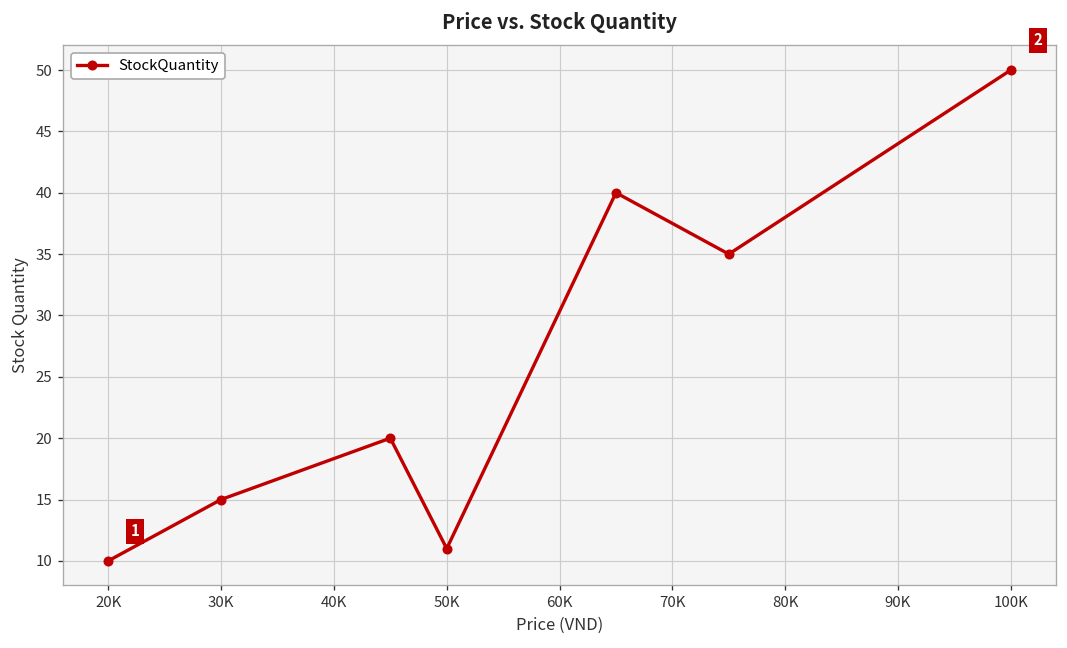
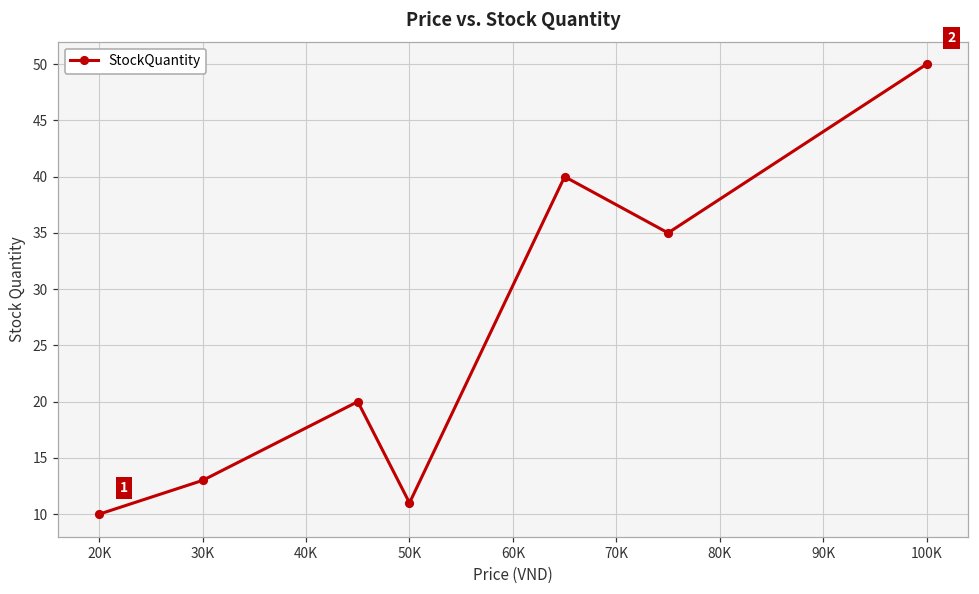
30K: 15 -> 13
